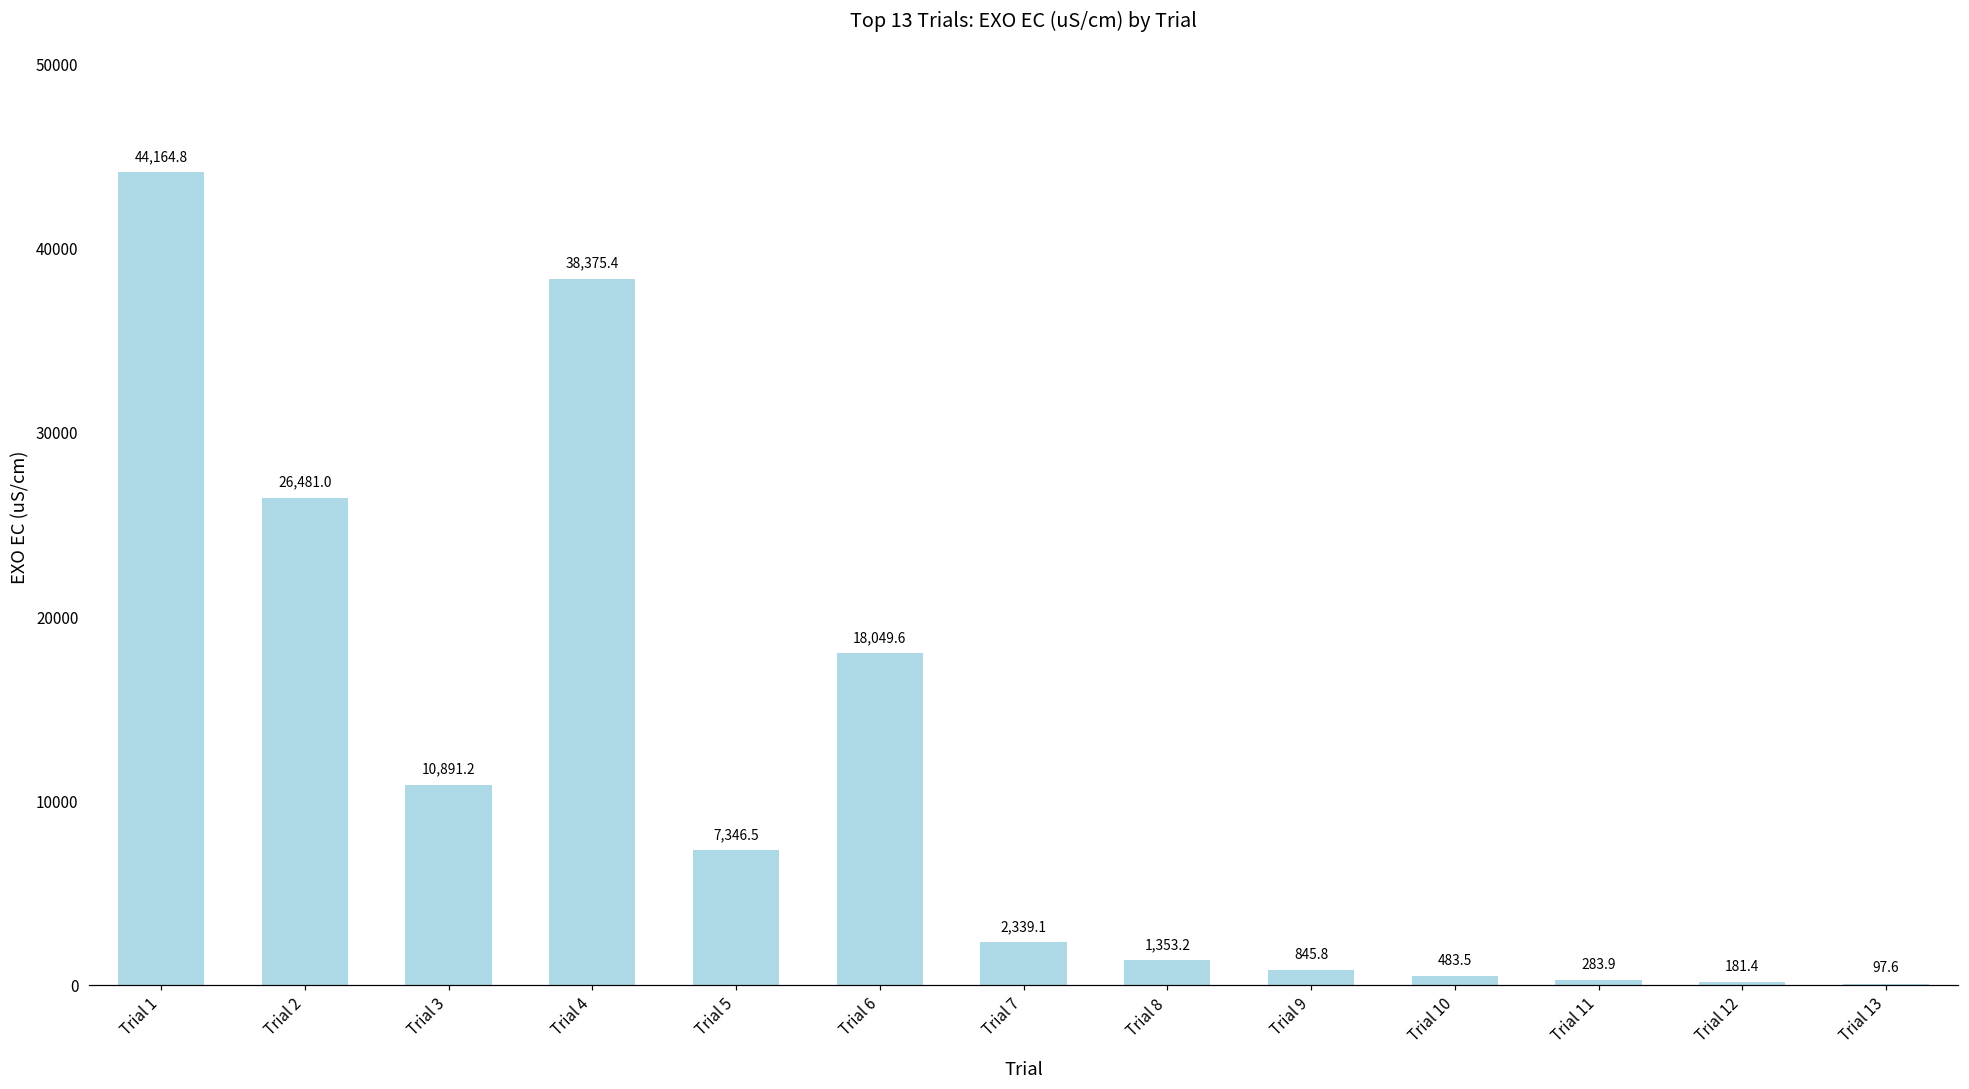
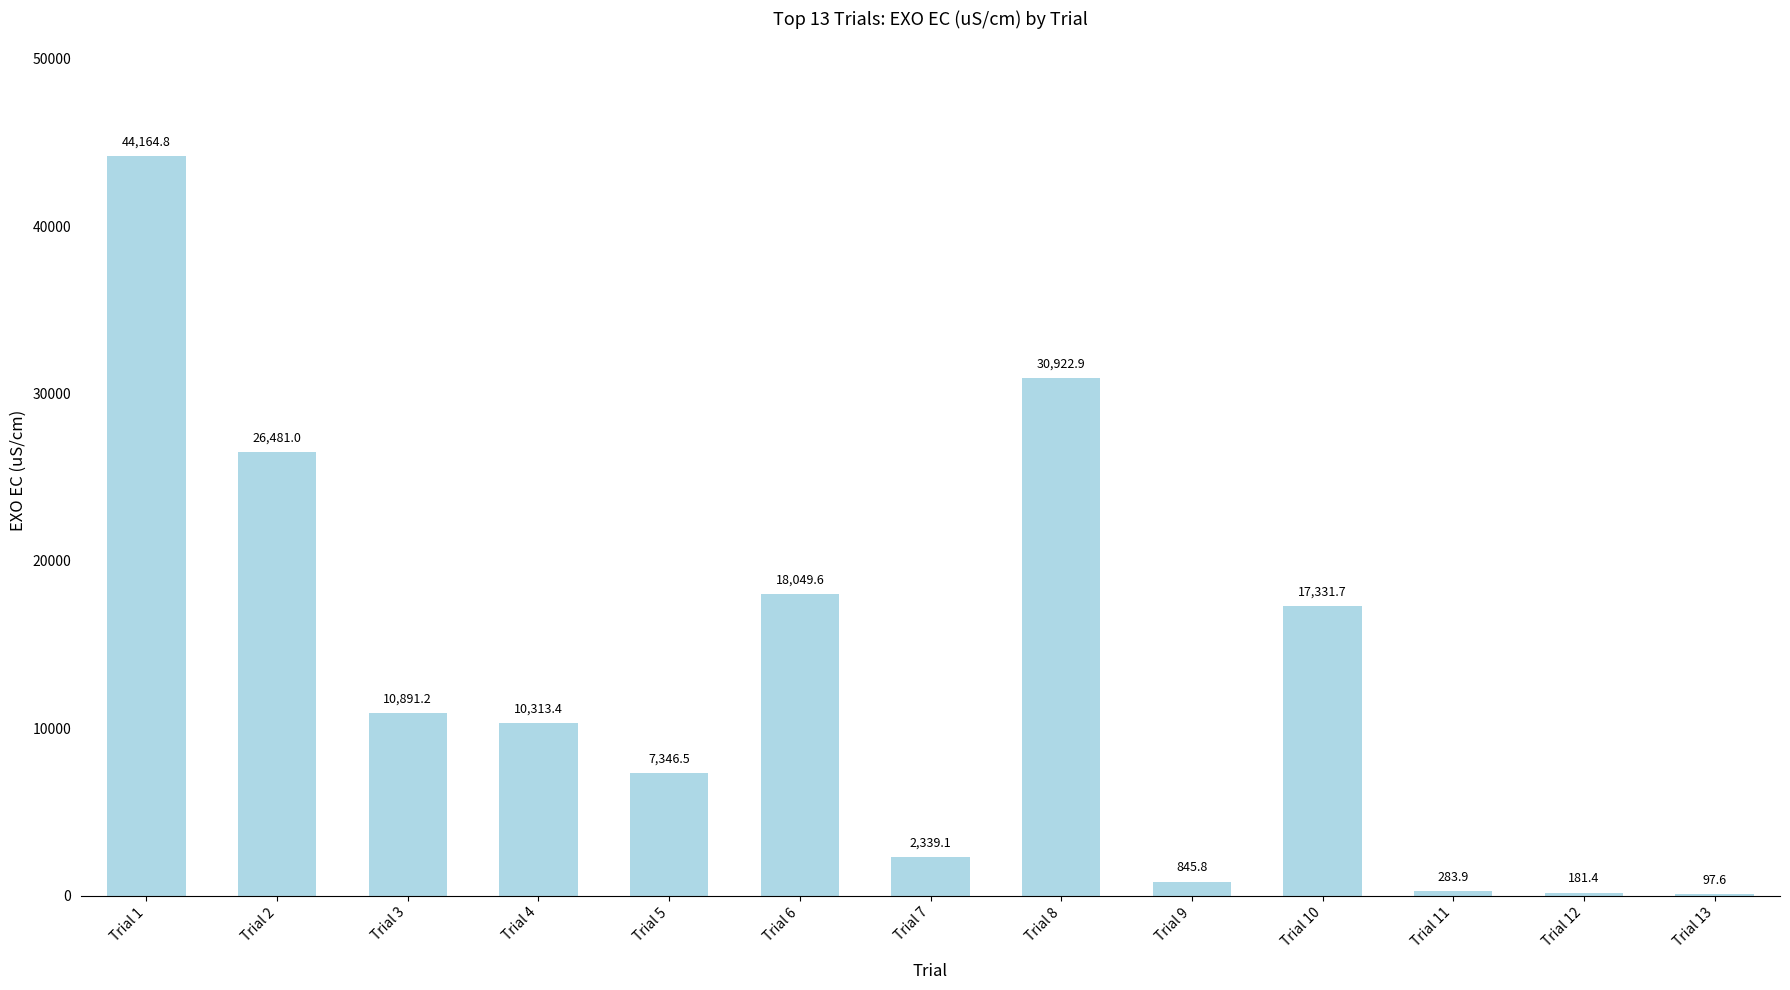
Trial 4: 38,375.4 -> 10,313.4
Trial 8: 1,353.2 -> 30,922.9
Trial 10: 483.5 -> 17,331.7
